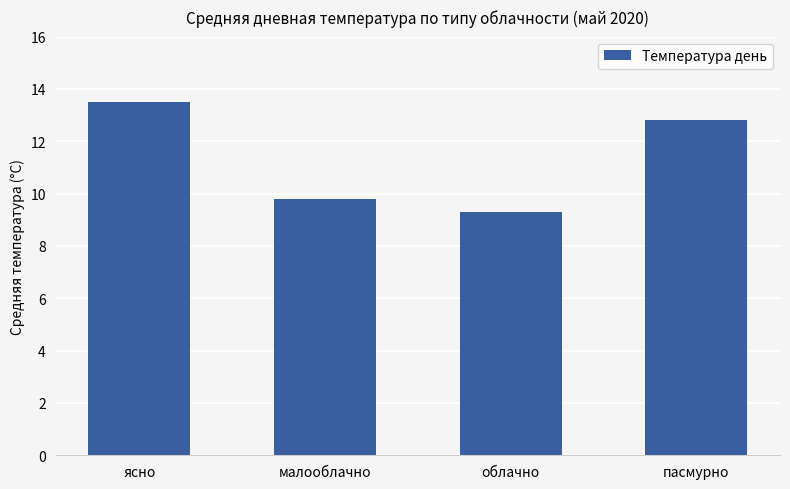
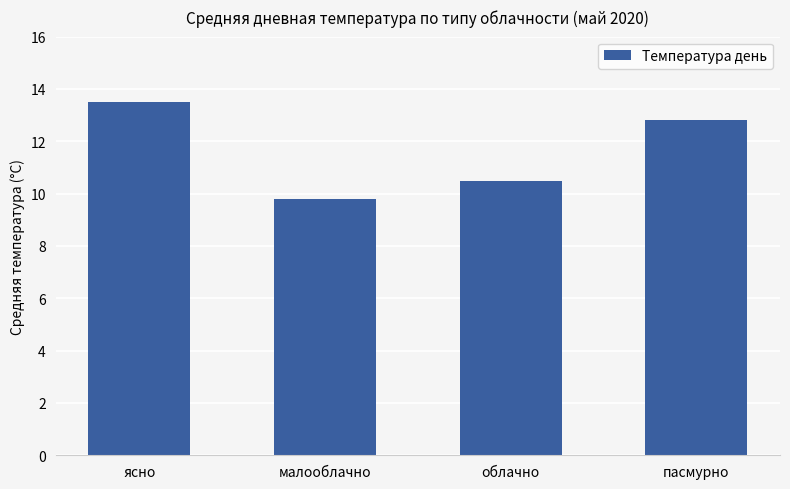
облачно: 9.3 -> 10.5
